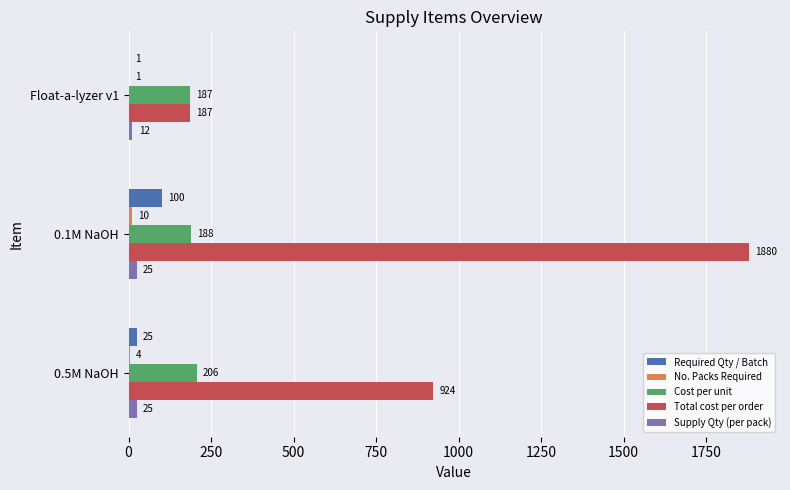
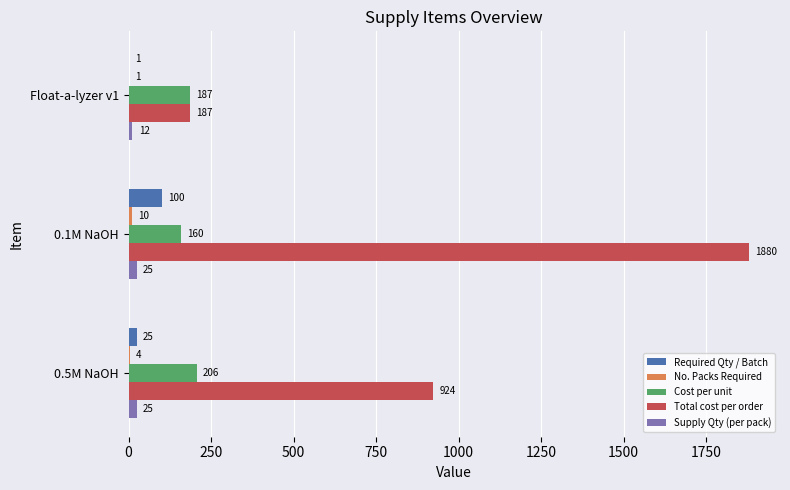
Cost per unit, 0.1M NaOH: 188 -> 160
